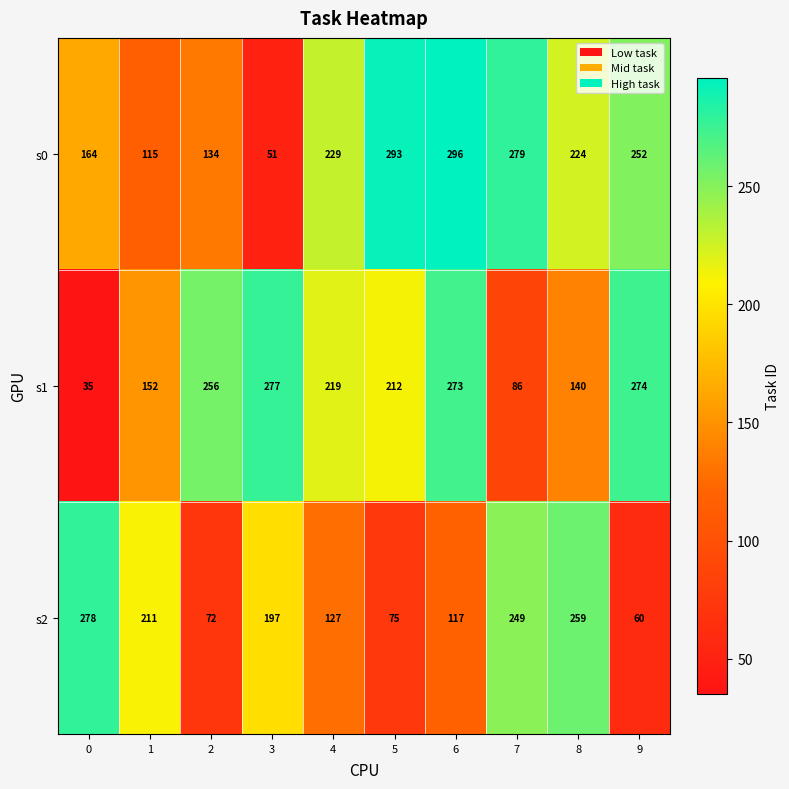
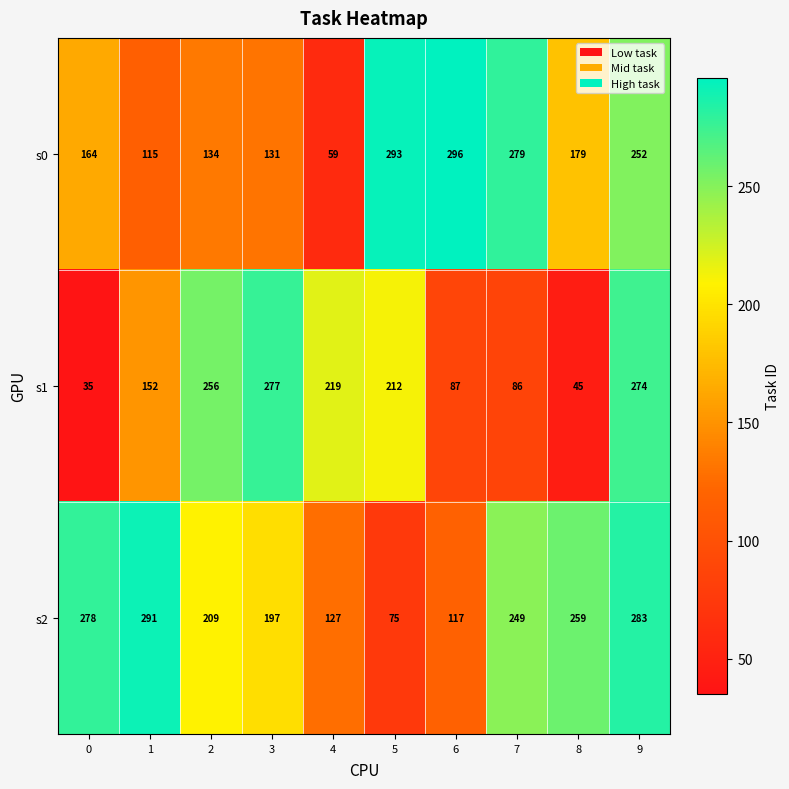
s0, 3: 51 -> 131
s0, 4: 229 -> 59
s0, 8: 224 -> 179
s1, 6: 273 -> 87
s1, 8: 140 -> 45
s2, 1: 211 -> 291
s2, 2: 72 -> 209
s2, 9: 60 -> 283
